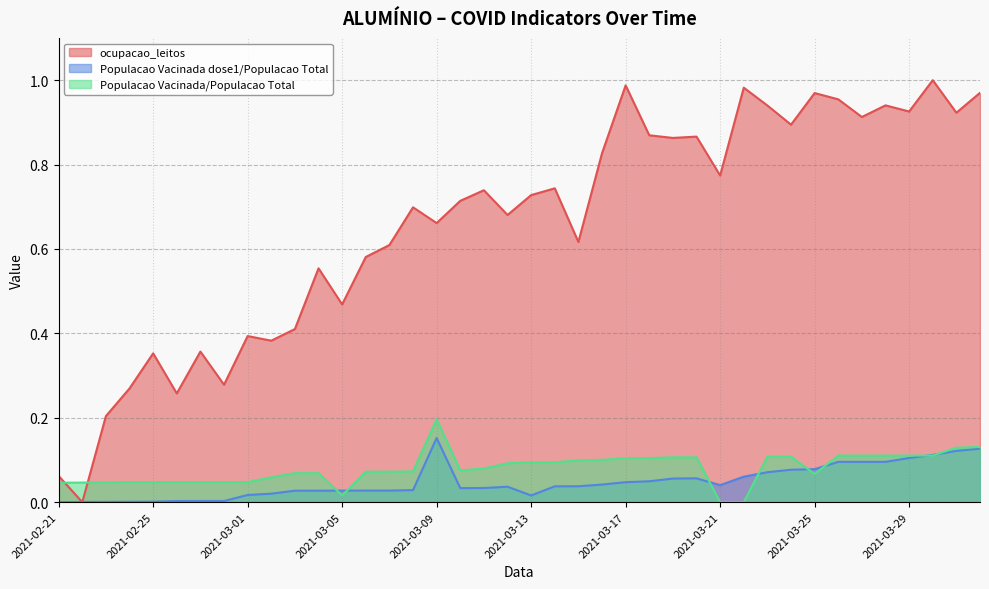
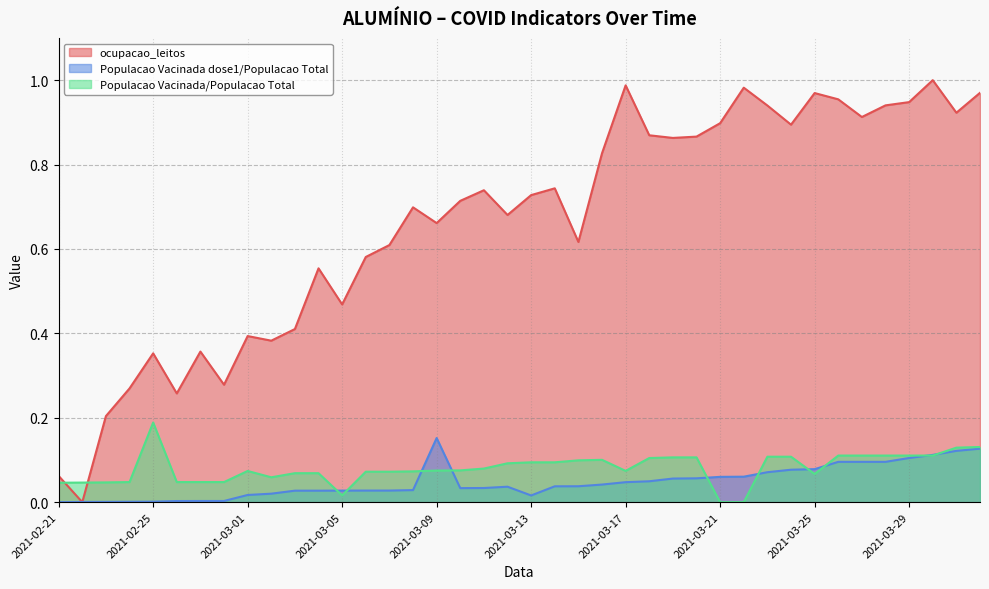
Populacao Vacinada/Populacao Total, 2021-02-25: 0.05 -> 0.19
Populacao Vacinada/Populacao Total, 2021-03-01: 0.05 -> 0.07
Populacao Vacinada/Populacao Total, 2021-03-09: 0.20 -> 0.07
Populacao Vacinada/Populacao Total, 2021-03-17: 0.10 -> 0.07
ocupacao_leitos, 2021-03-21: 0.77 -> 0.90
Populacao Vacinada dose1/Populacao Total, 2021-03-21: 0.04 -> 0.06
ocupacao_leitos, 2021-03-29: 0.93 -> 0.95
